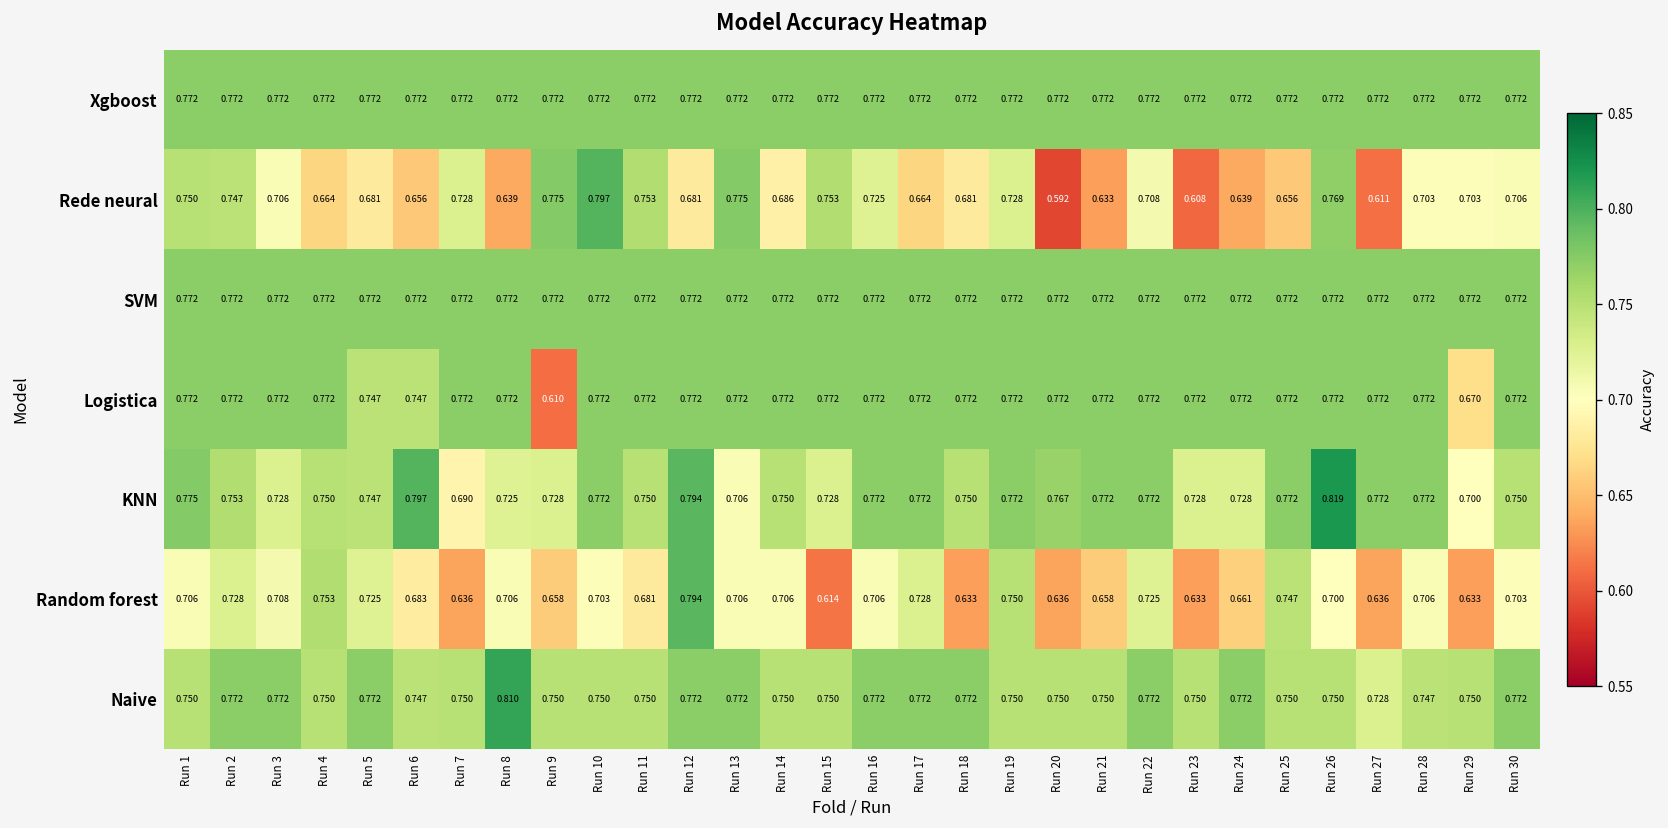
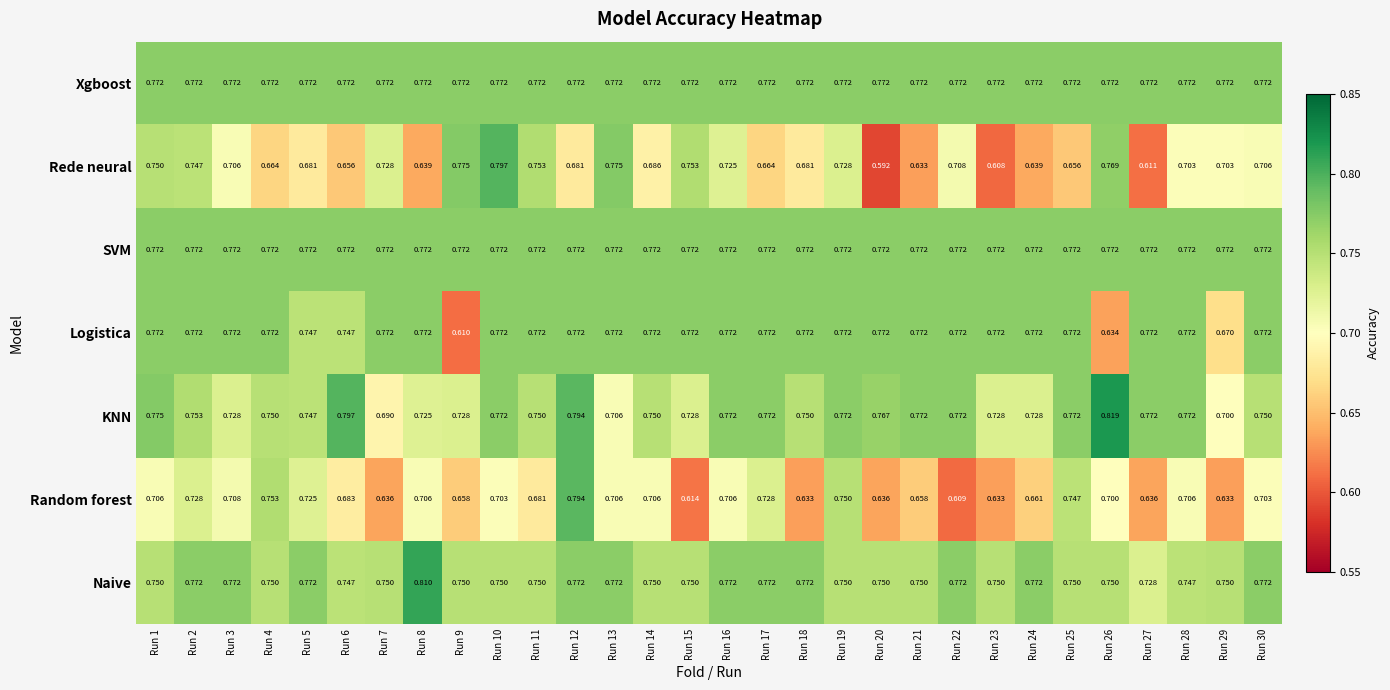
Logistica, Run 26: 0.772 -> 0.634
Random forest, Run 22: 0.725 -> 0.609
